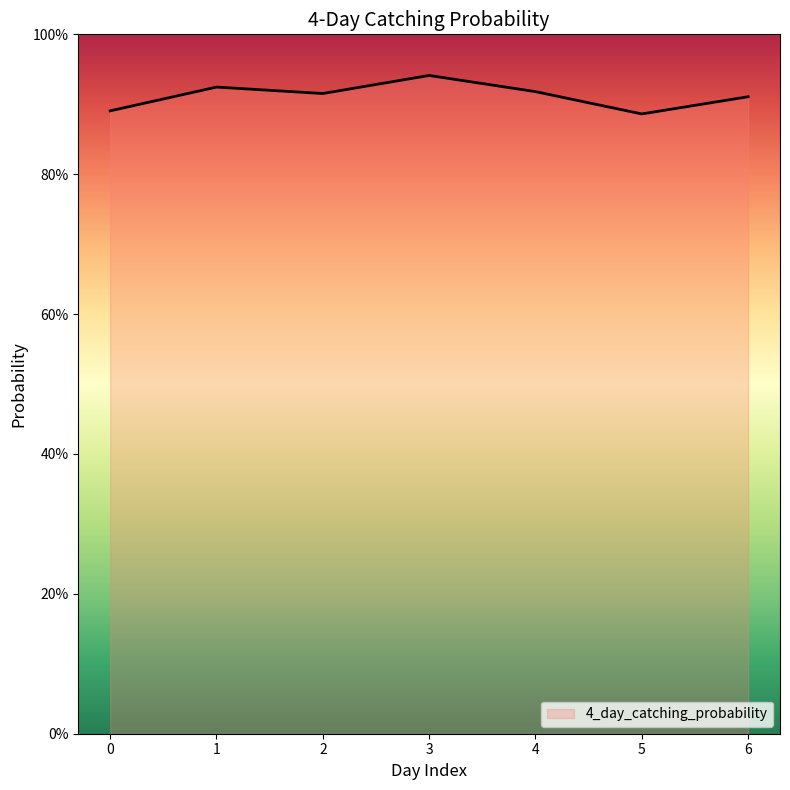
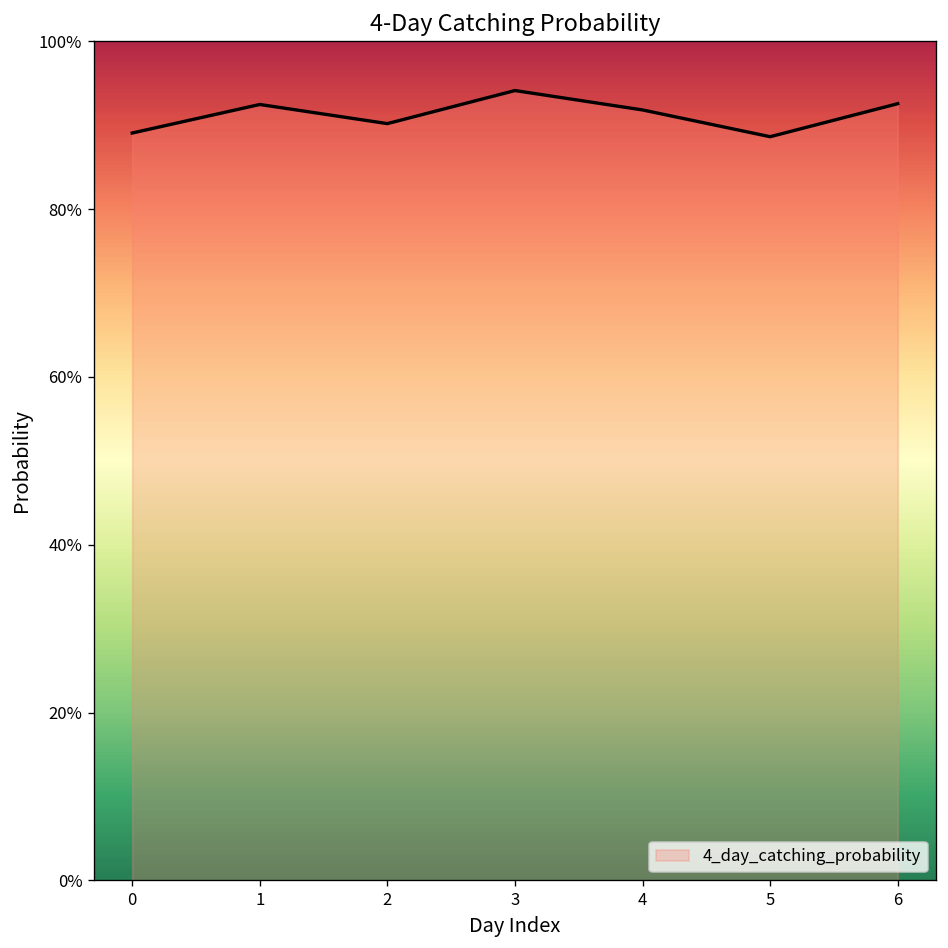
2: 92% -> 90%
6: 91% -> 93%
